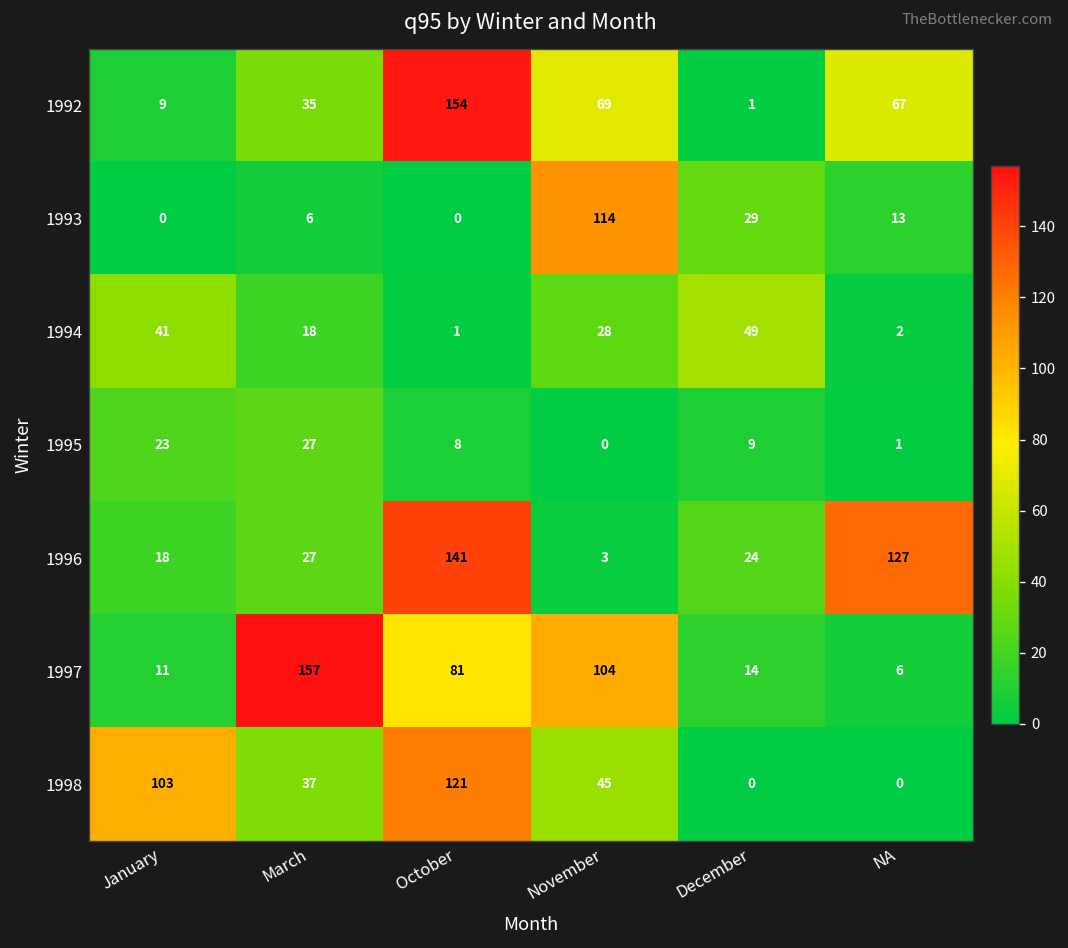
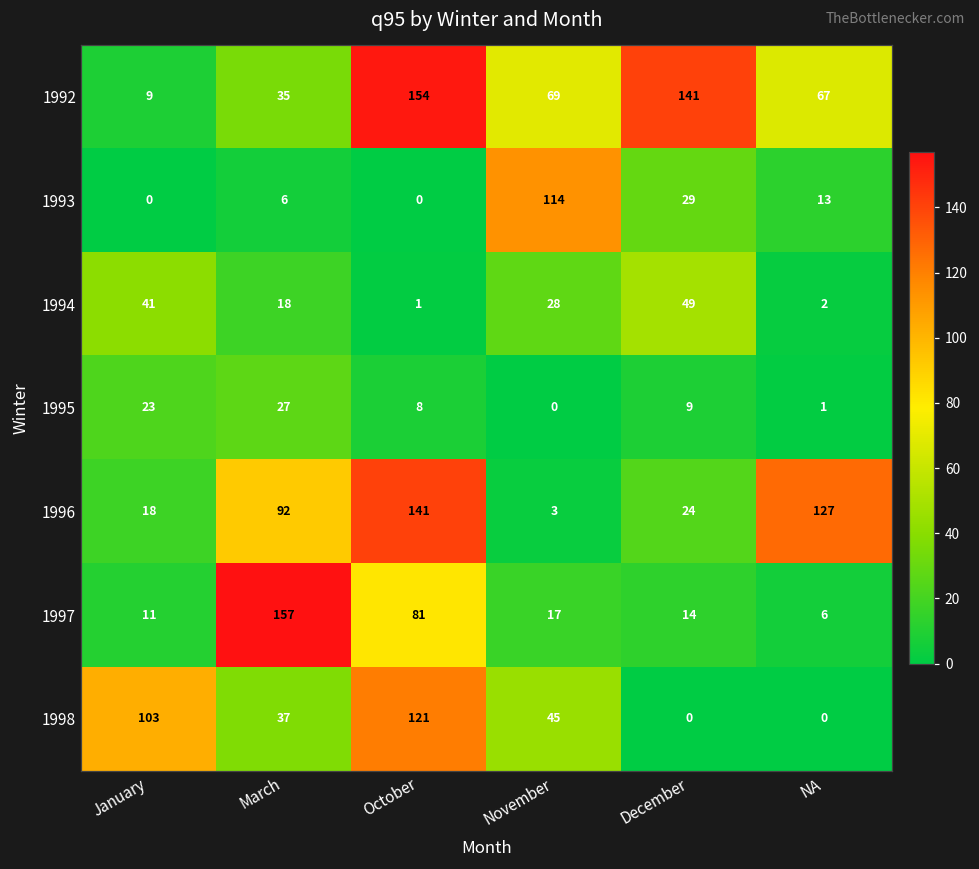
1992, December: 1 -> 141
1996, March: 27 -> 92
1997, November: 104 -> 17
